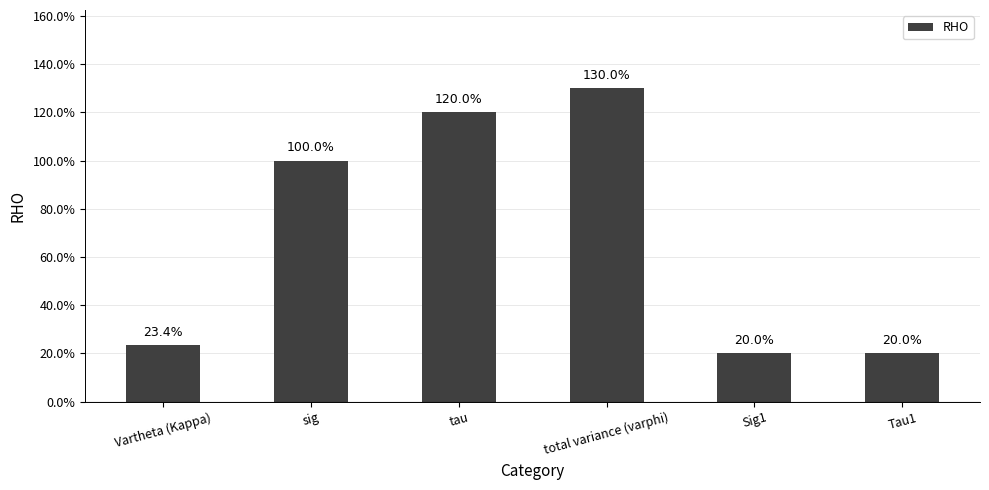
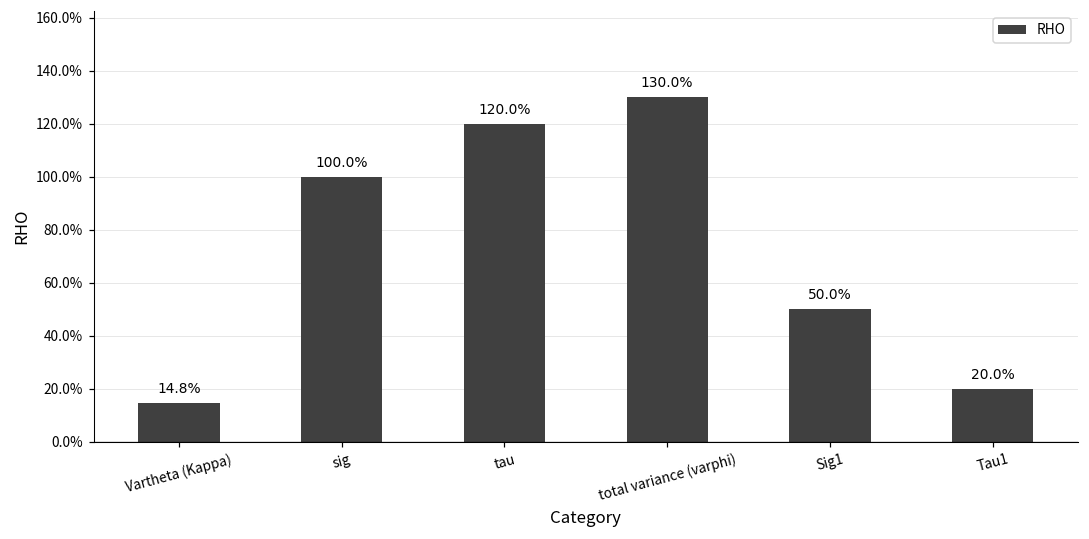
Vartheta (Kappa): 23.4% -> 14.8%
Sig1: 20.0% -> 50.0%
